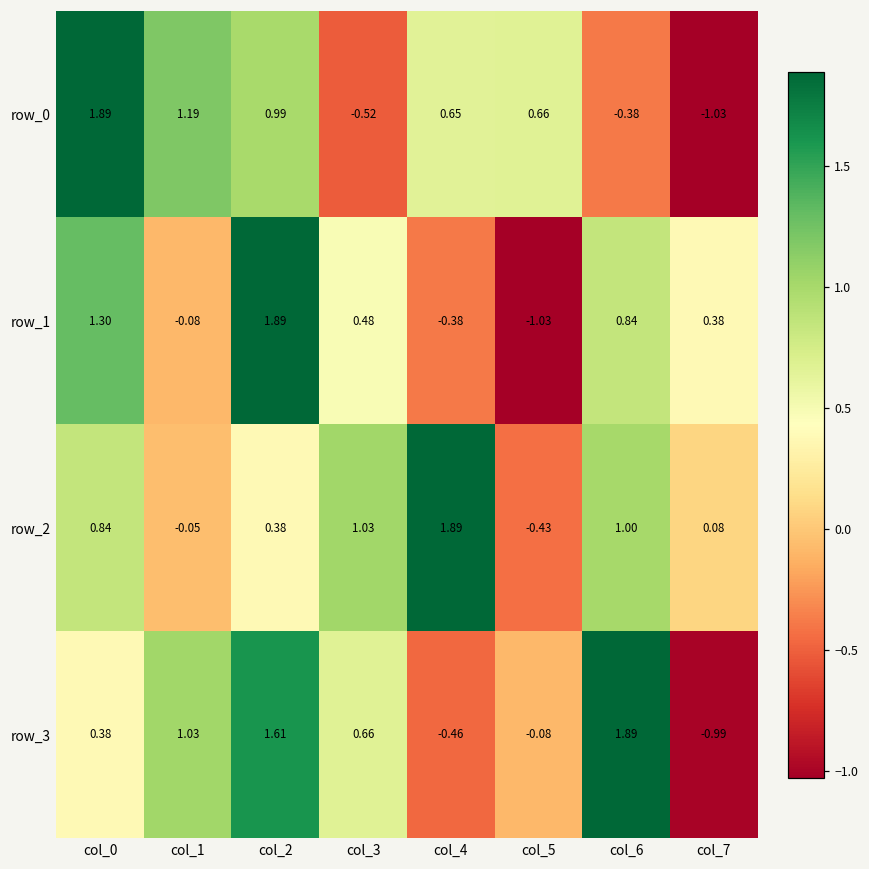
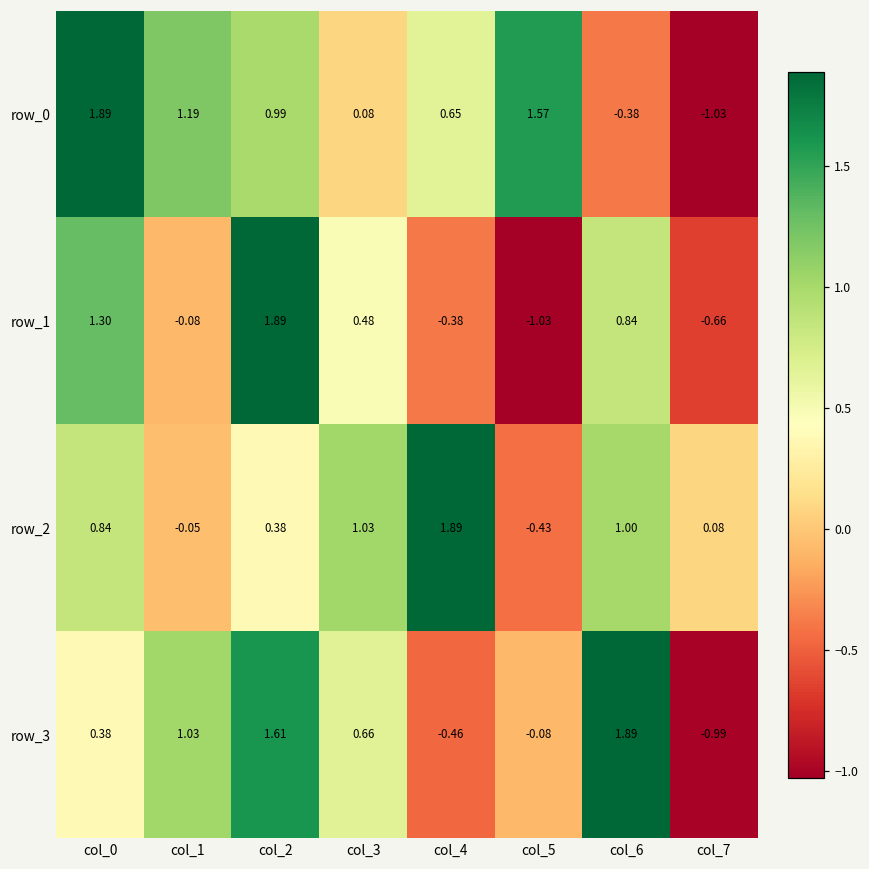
row_0, col_3: -0.52 -> 0.08
row_0, col_5: 0.66 -> 1.57
row_1, col_7: 0.38 -> -0.66
